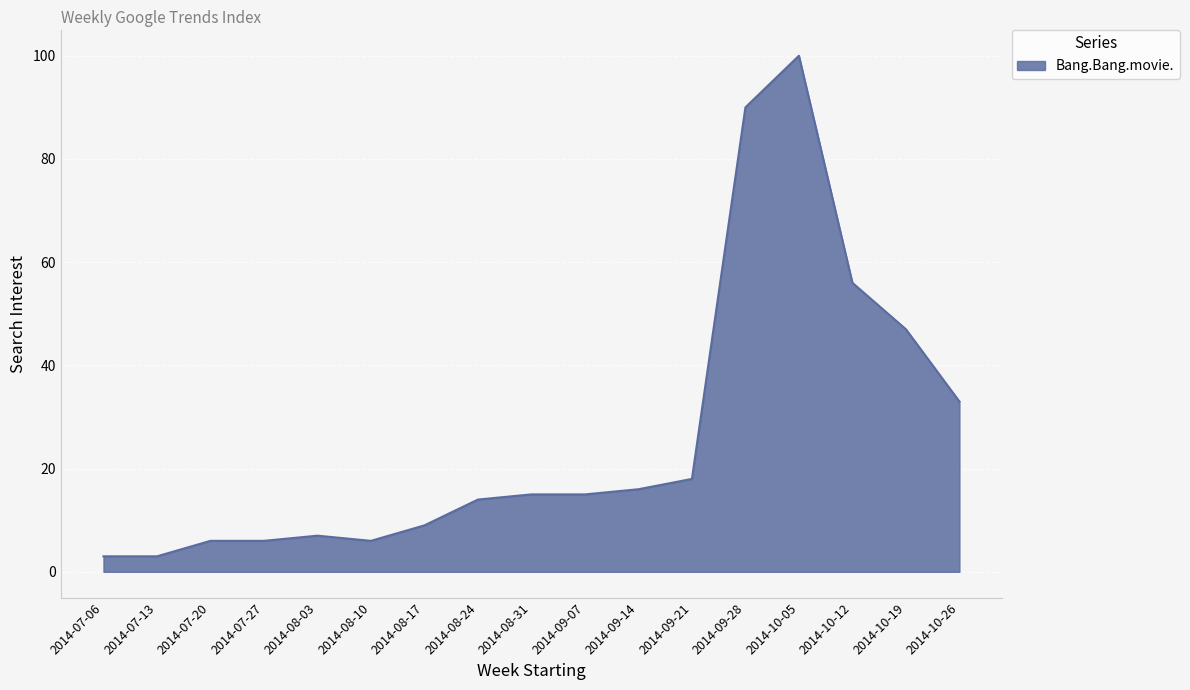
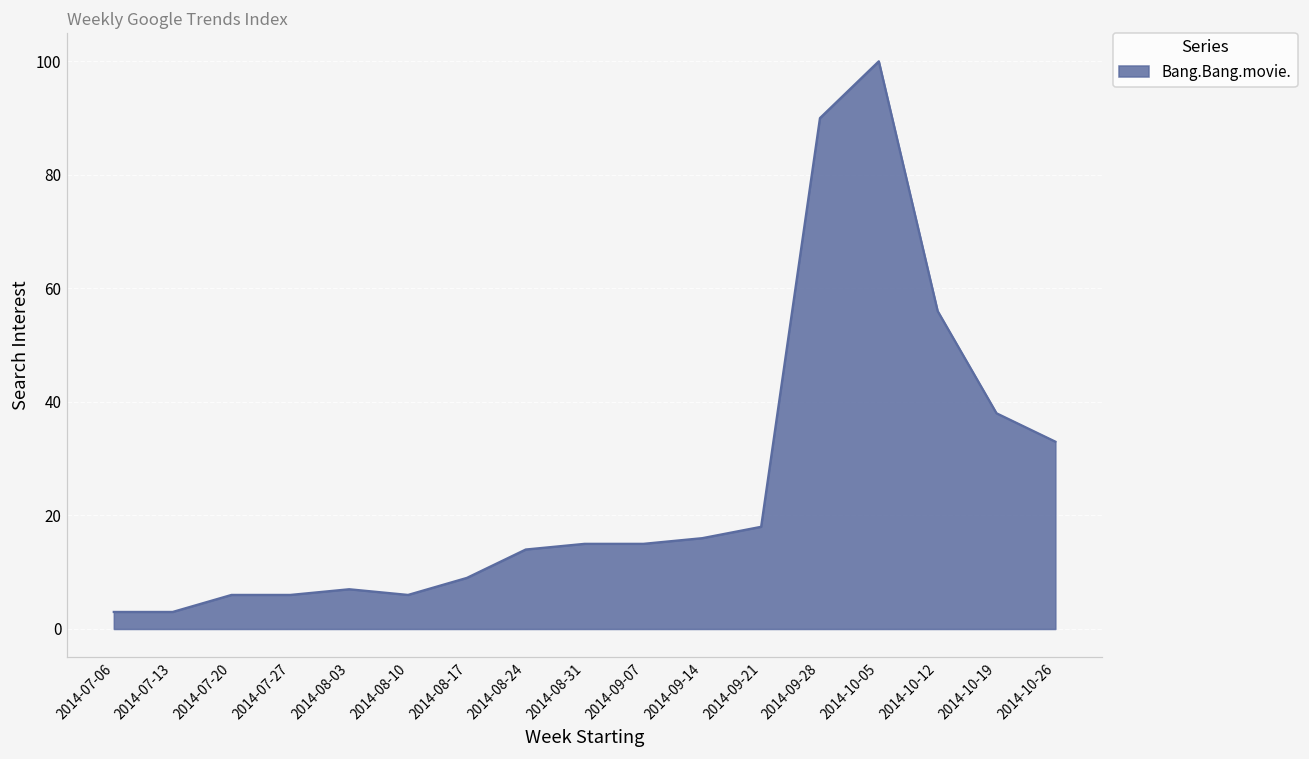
2014-10-19: 47 -> 38
